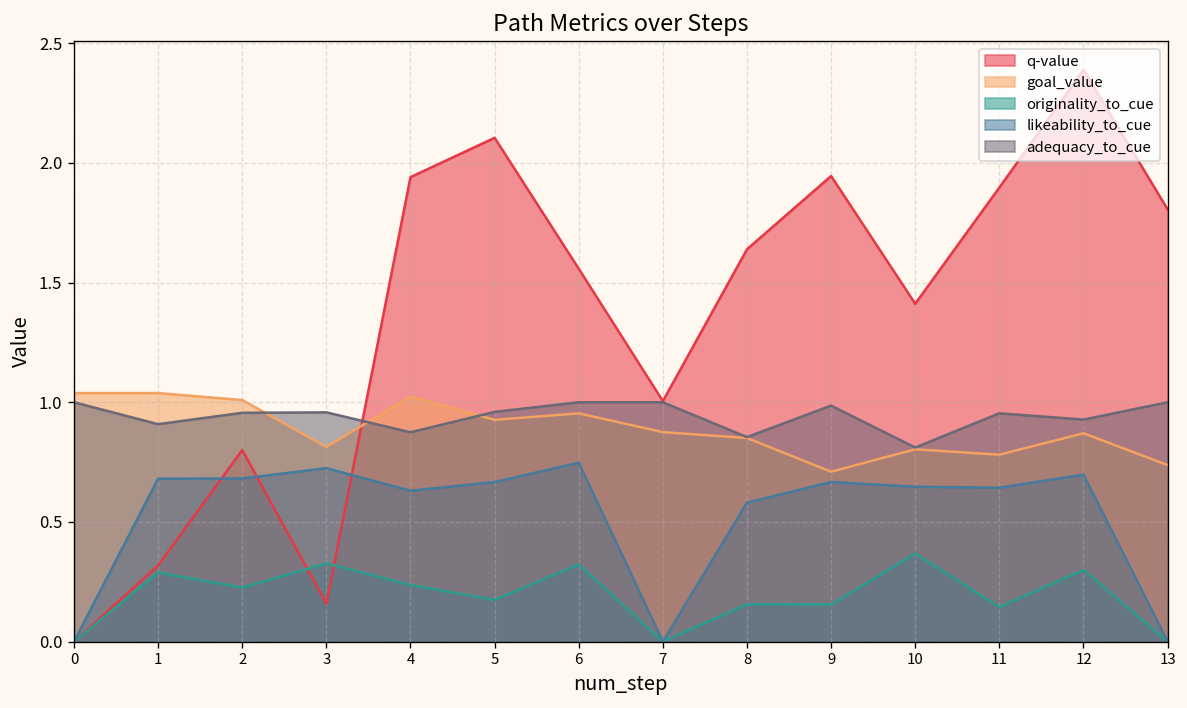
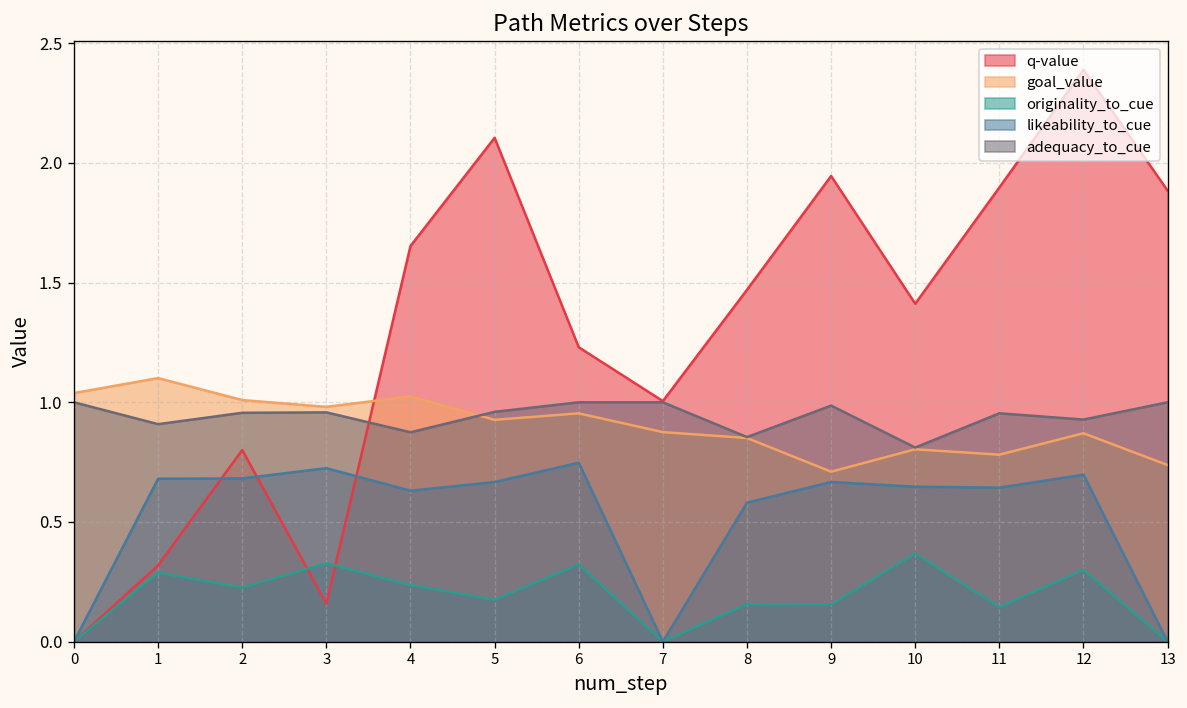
goal_value, 1: 1.04 -> 1.10
goal_value, 3: 0.81 -> 0.98
q-value, 4: 1.94 -> 1.65
q-value, 6: 1.56 -> 1.23
q-value, 8: 1.64 -> 1.47
q-value, 13: 1.81 -> 1.88
